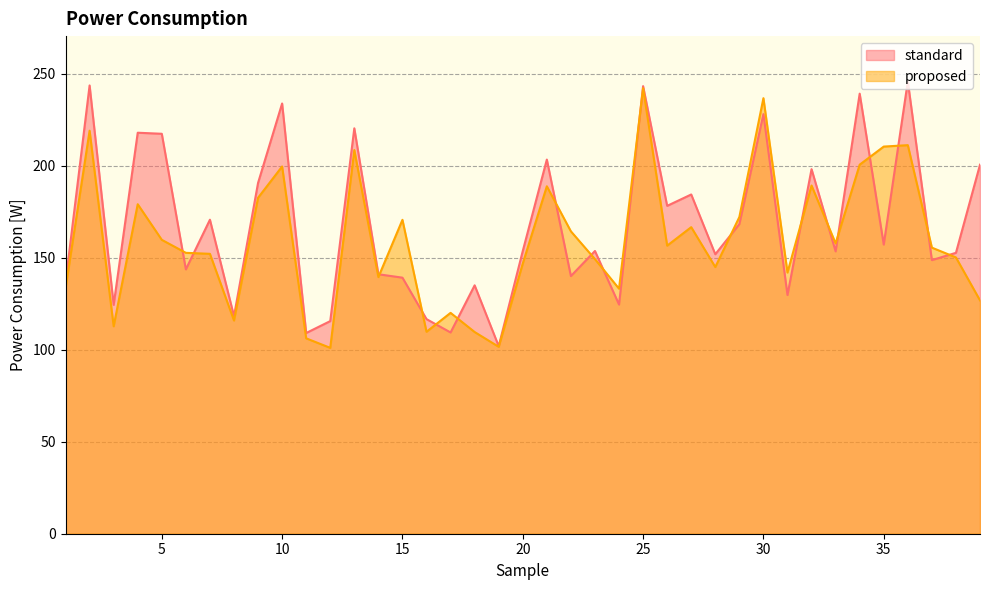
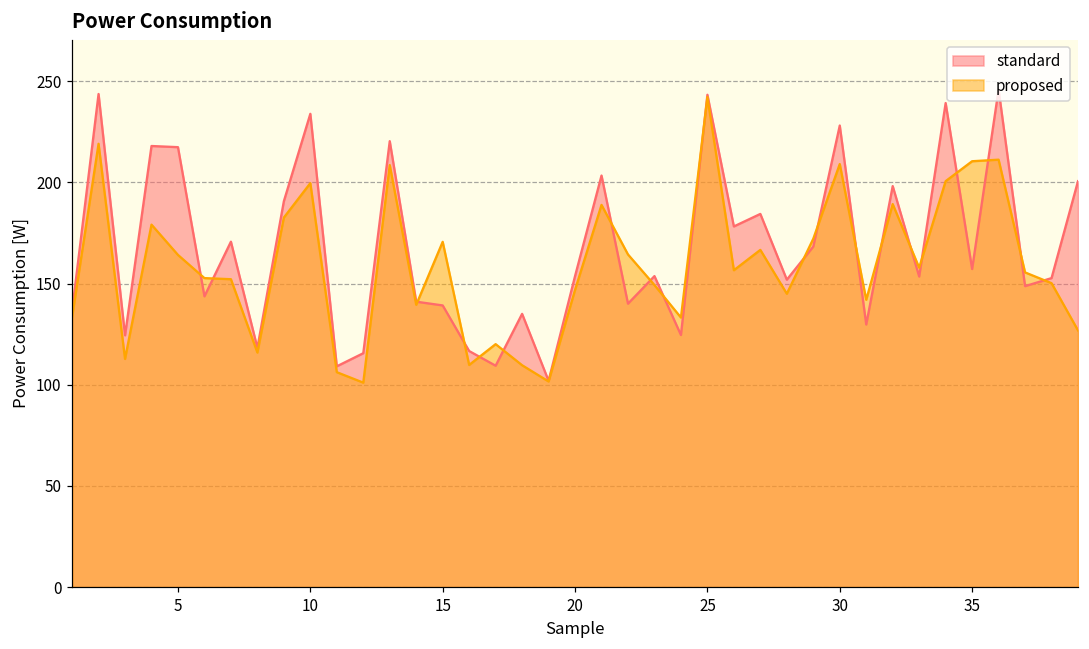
proposed, 5: 160 -> 164
proposed, 30: 237 -> 209
